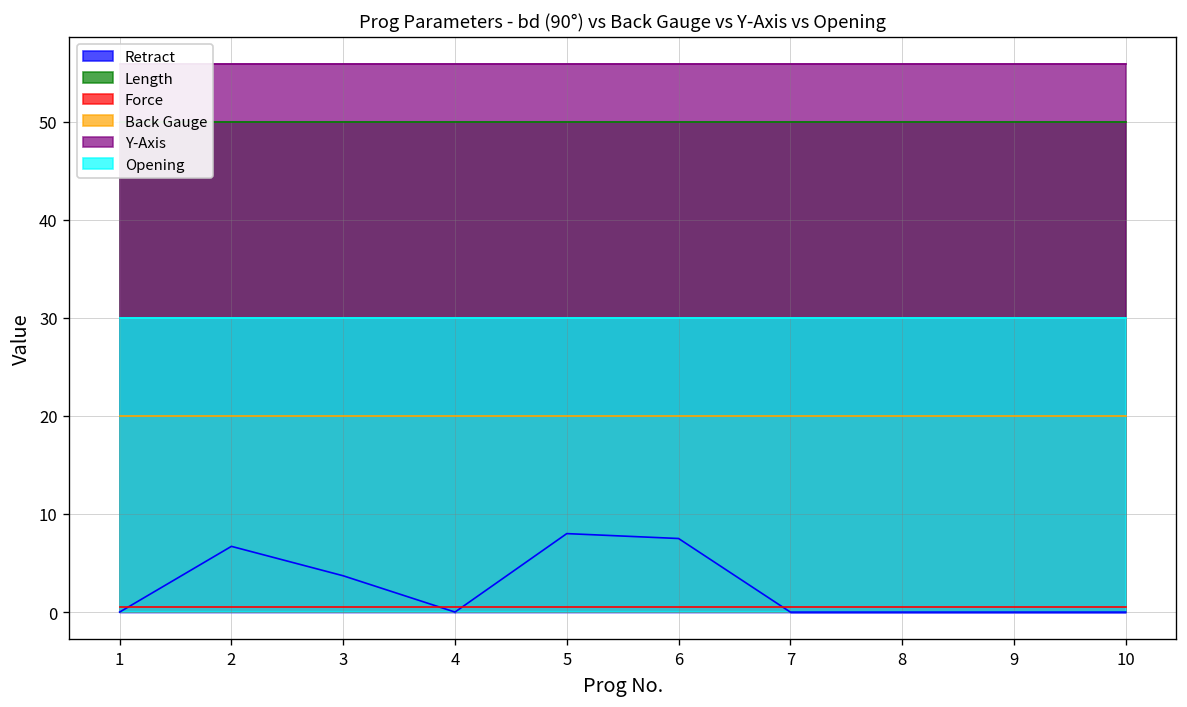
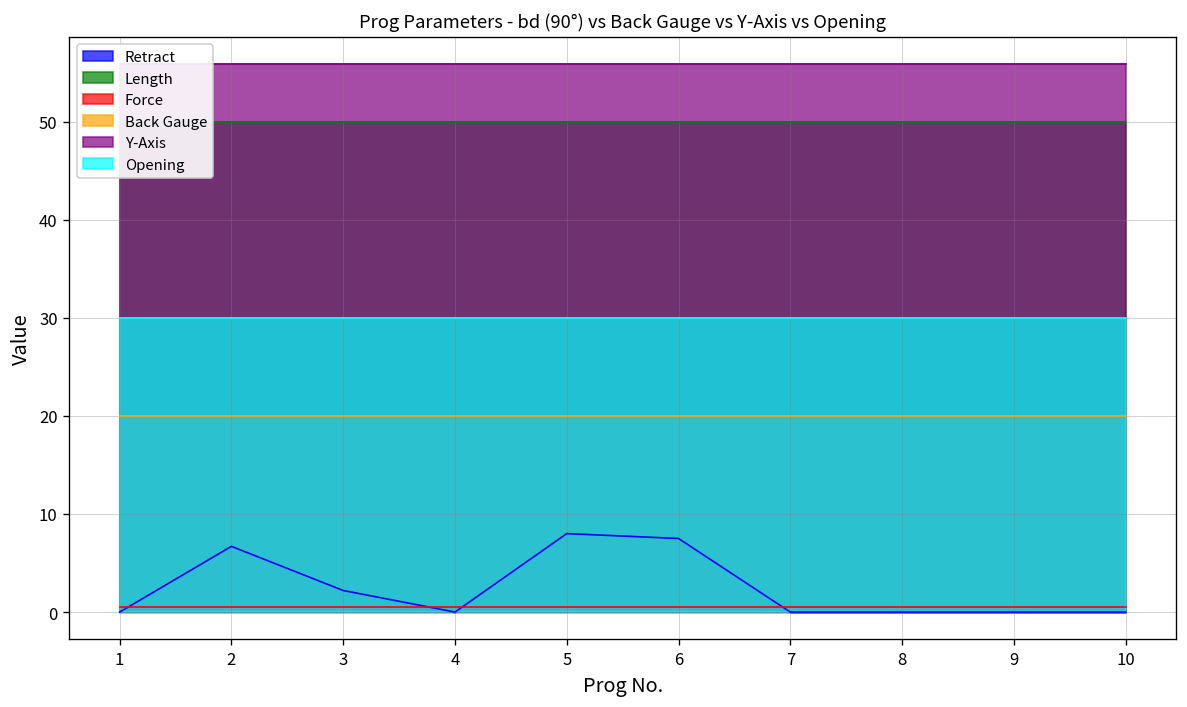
Retract, 3: 4 -> 2
